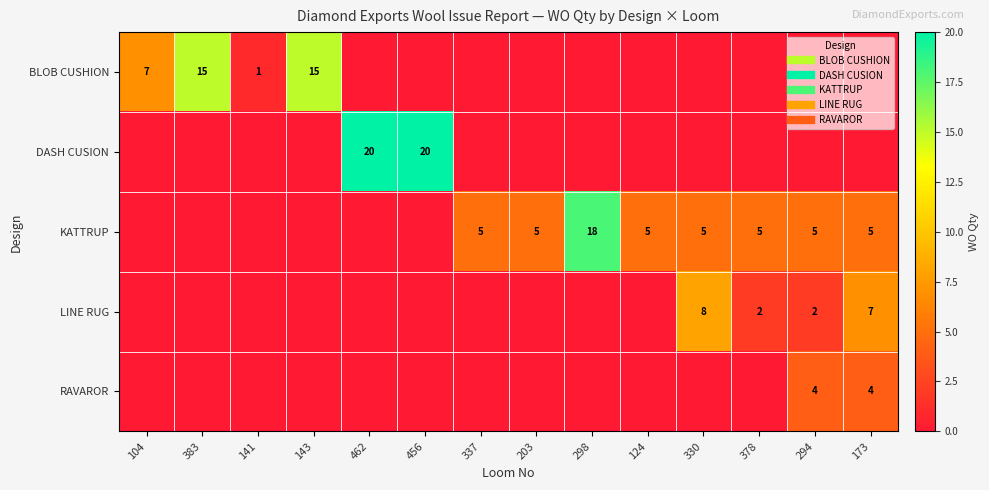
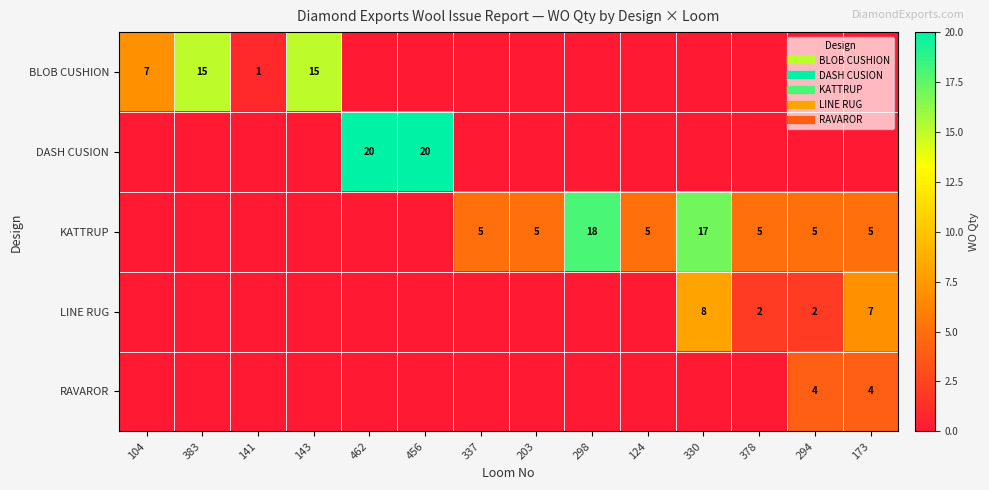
KATTRUP, 330: 5 -> 17
